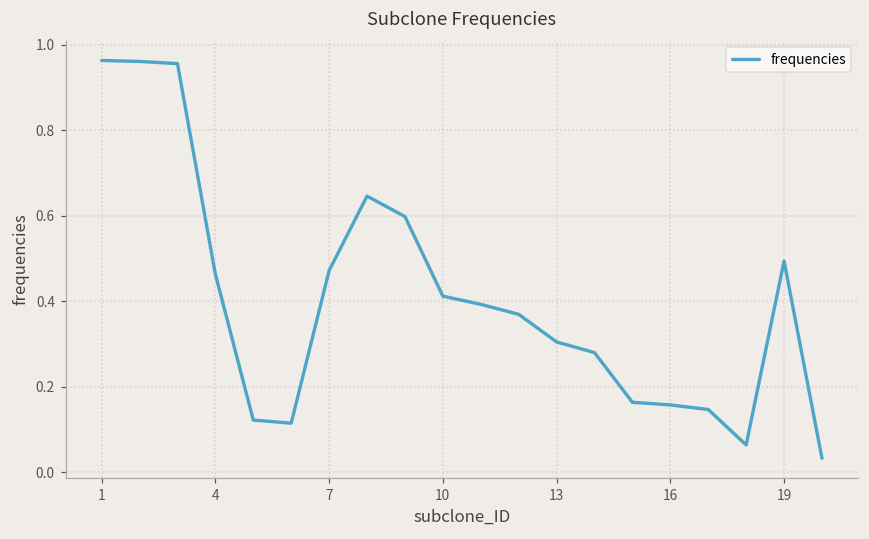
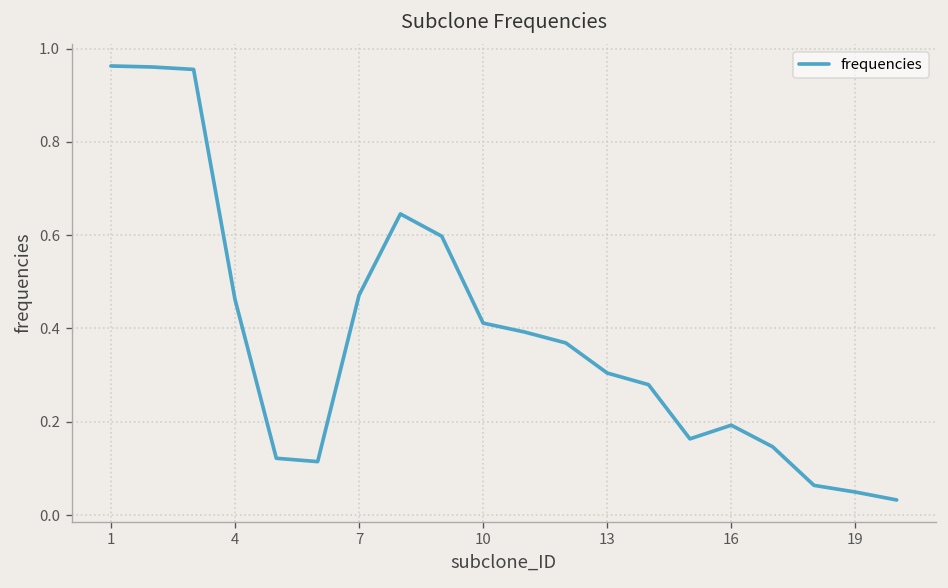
16: 0.16 -> 0.19
19: 0.49 -> 0.05
